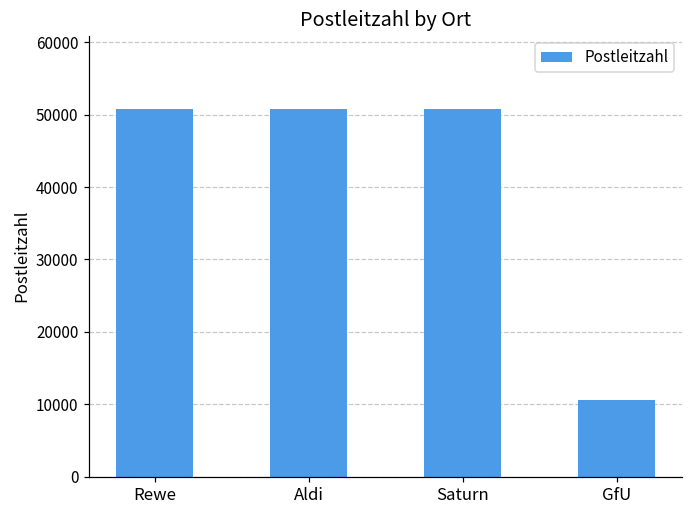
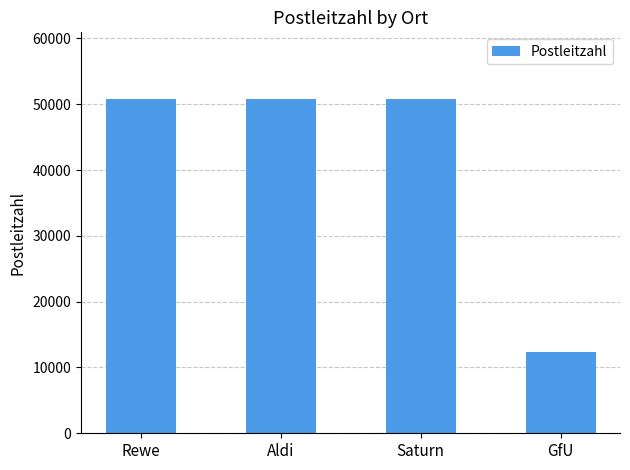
GfU: 11000 -> 12000
